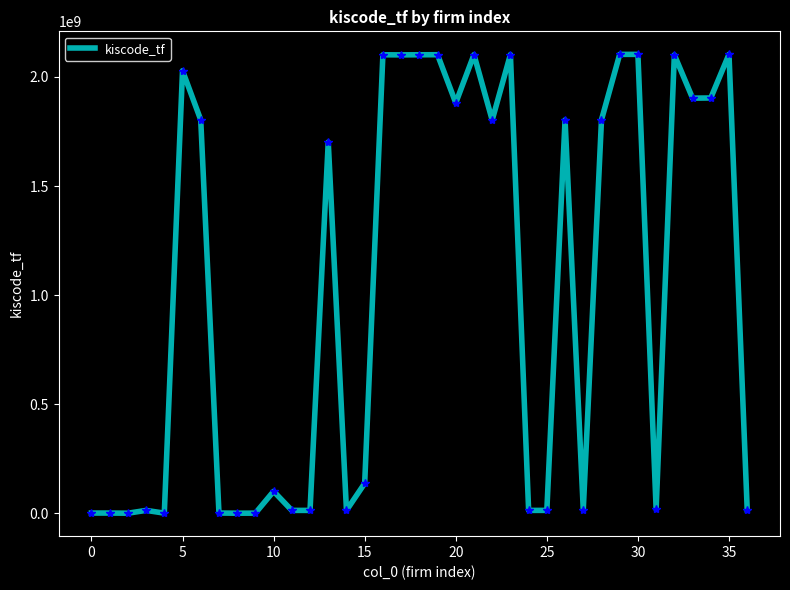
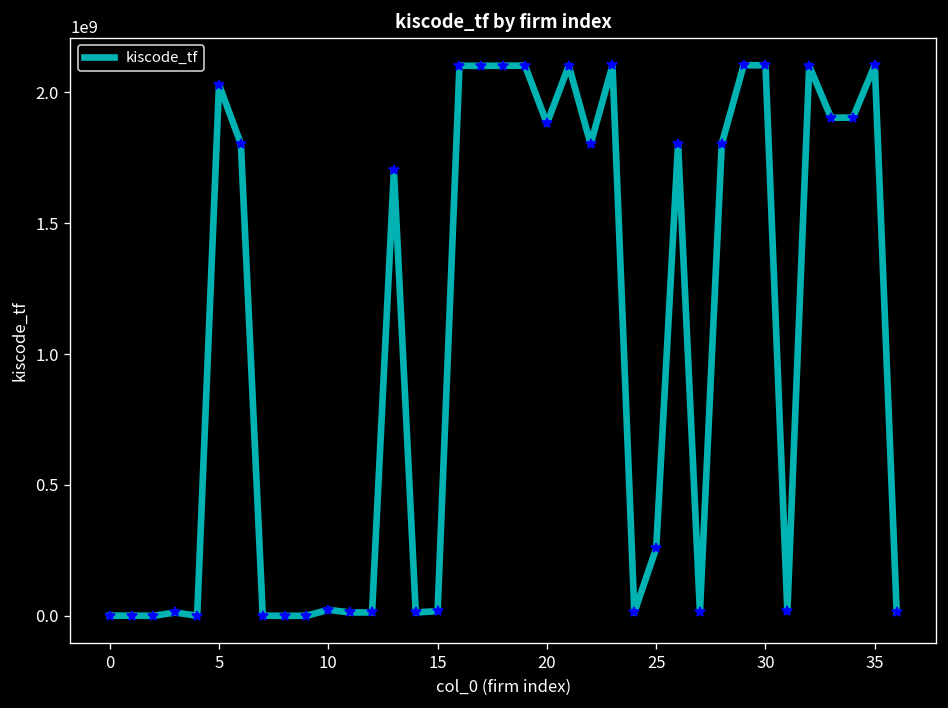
10: 100000000 -> 20000000
15: 140000000 -> 20000000
25: 10000000 -> 260000000
